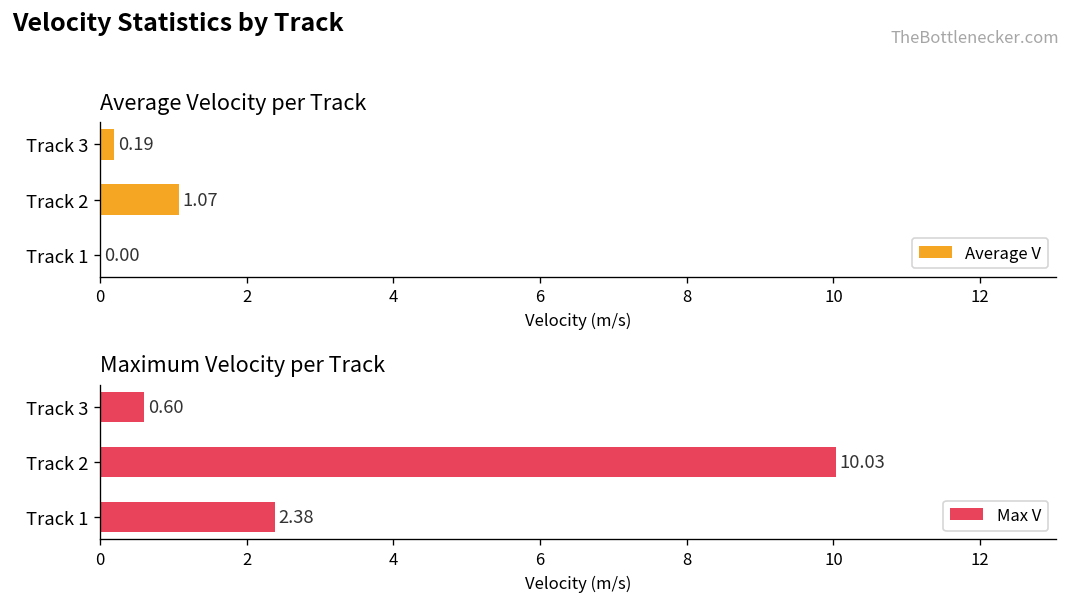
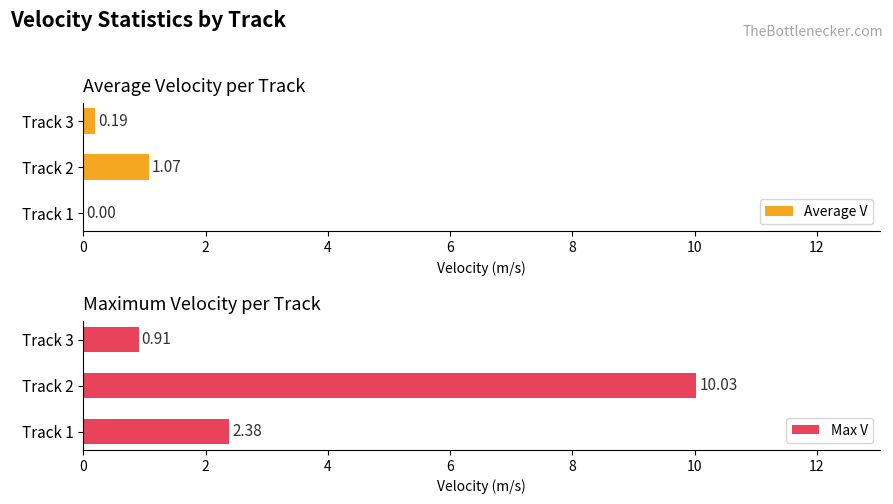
Maximum Velocity per Track, Track 3: 0.60 -> 0.91
